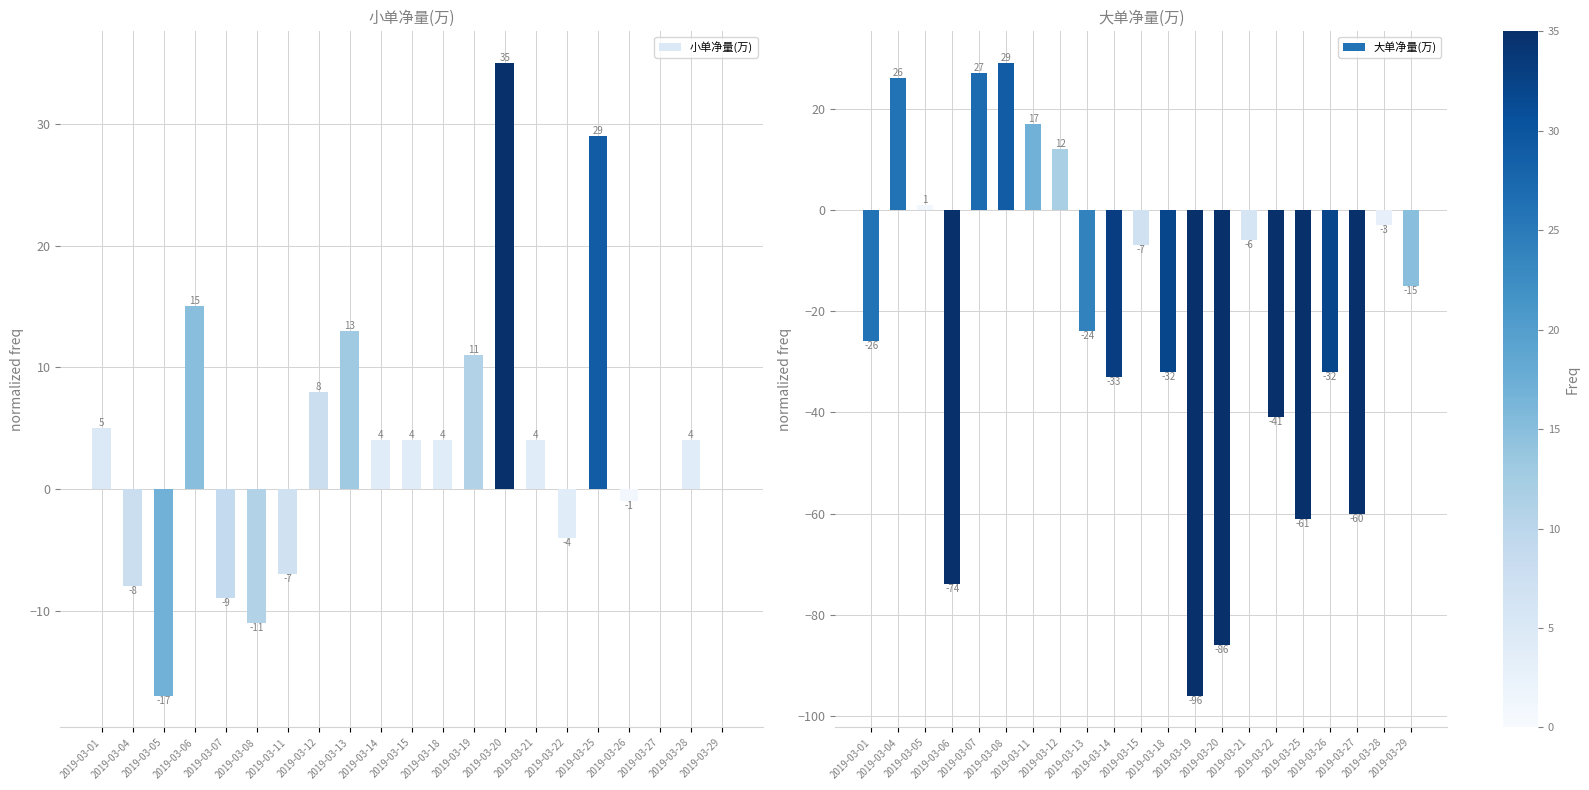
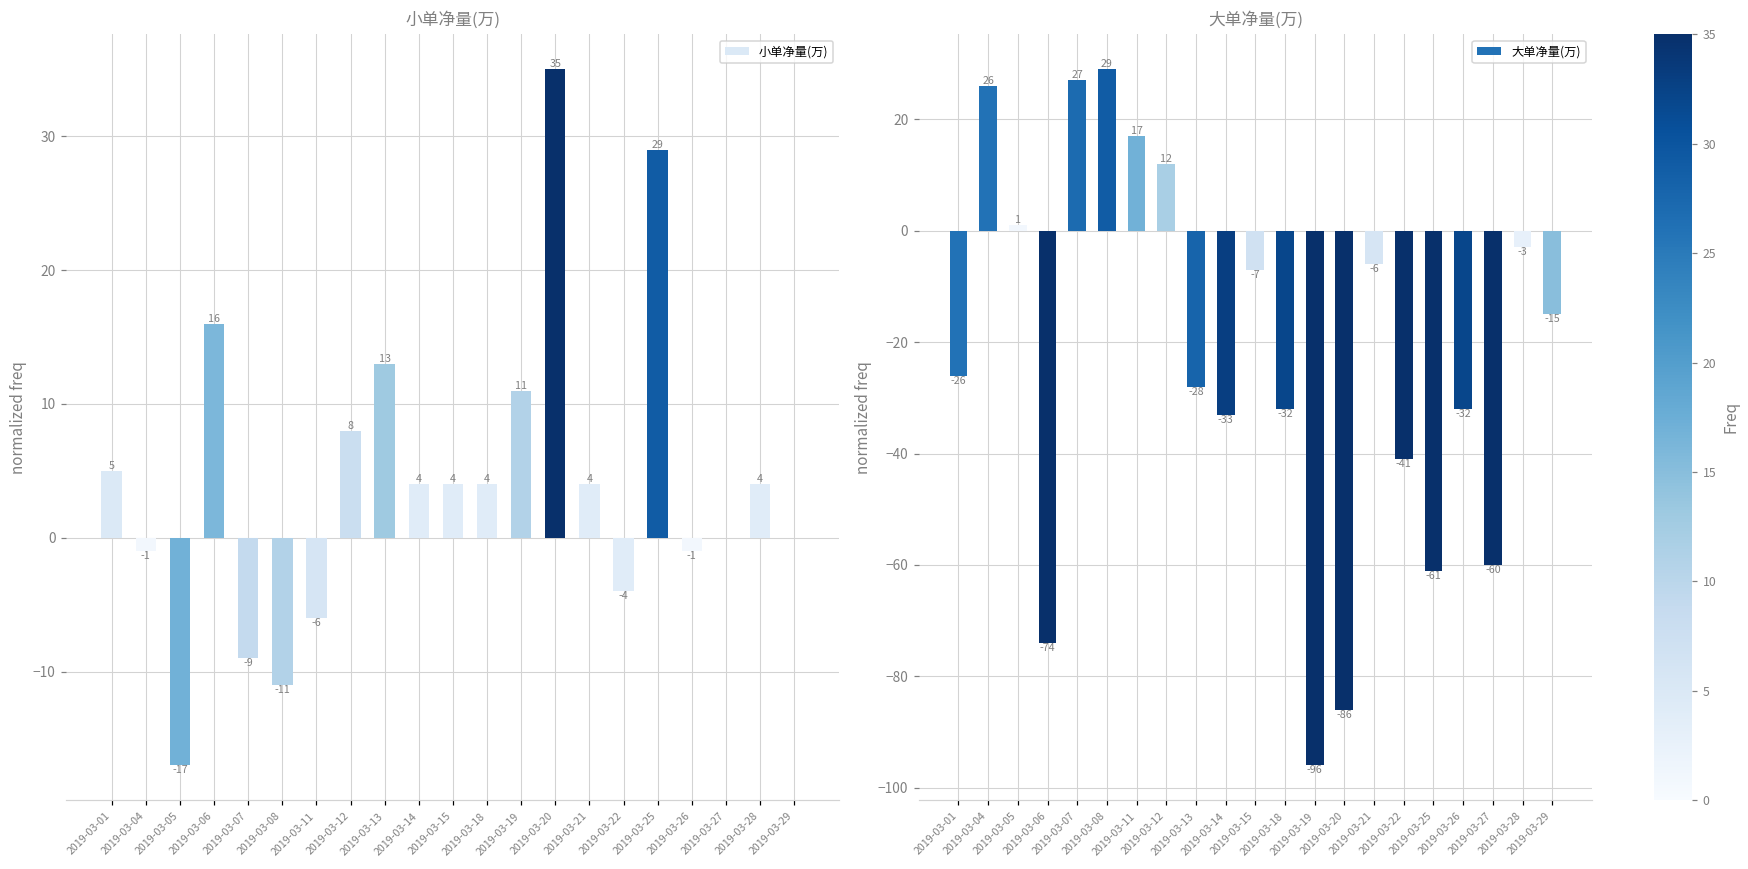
小单净量(万), 2019-03-04: -8 -> -1
小单净量(万), 2019-03-06: 15 -> 16
小单净量(万), 2019-03-11: -7 -> -6
大单净量(万), 2019-03-13: -24 -> -28
